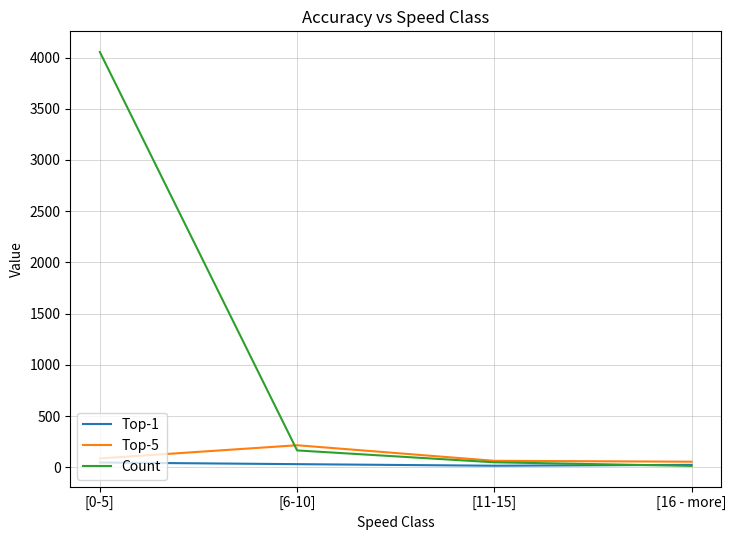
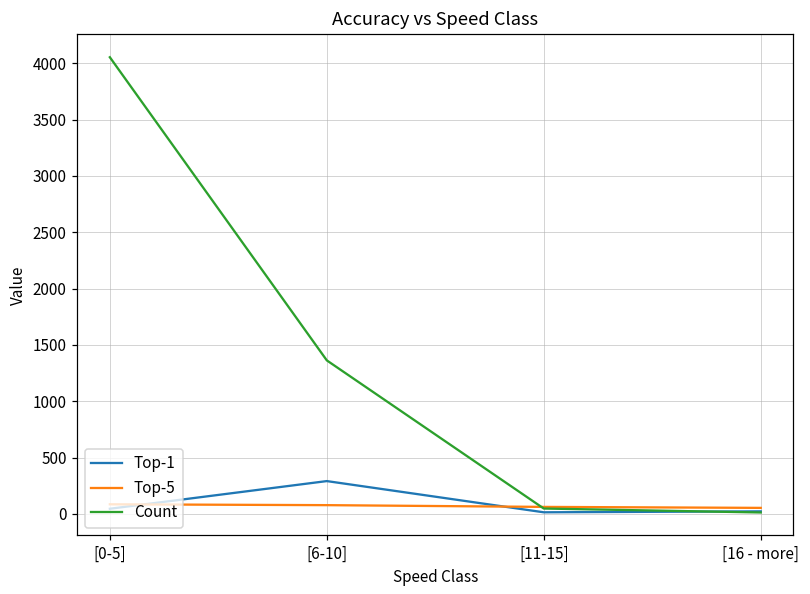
Top-1, [6-10]: 30 -> 290
Top-5, [6-10]: 210 -> 80
Count, [6-10]: 160 -> 1360
